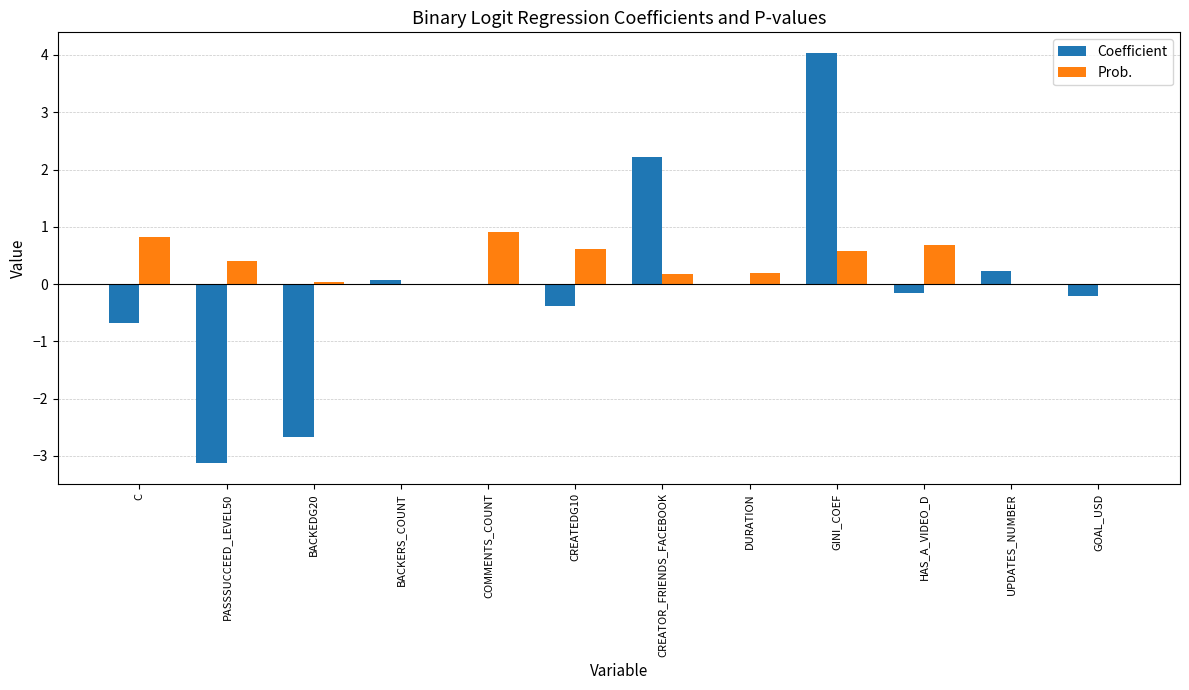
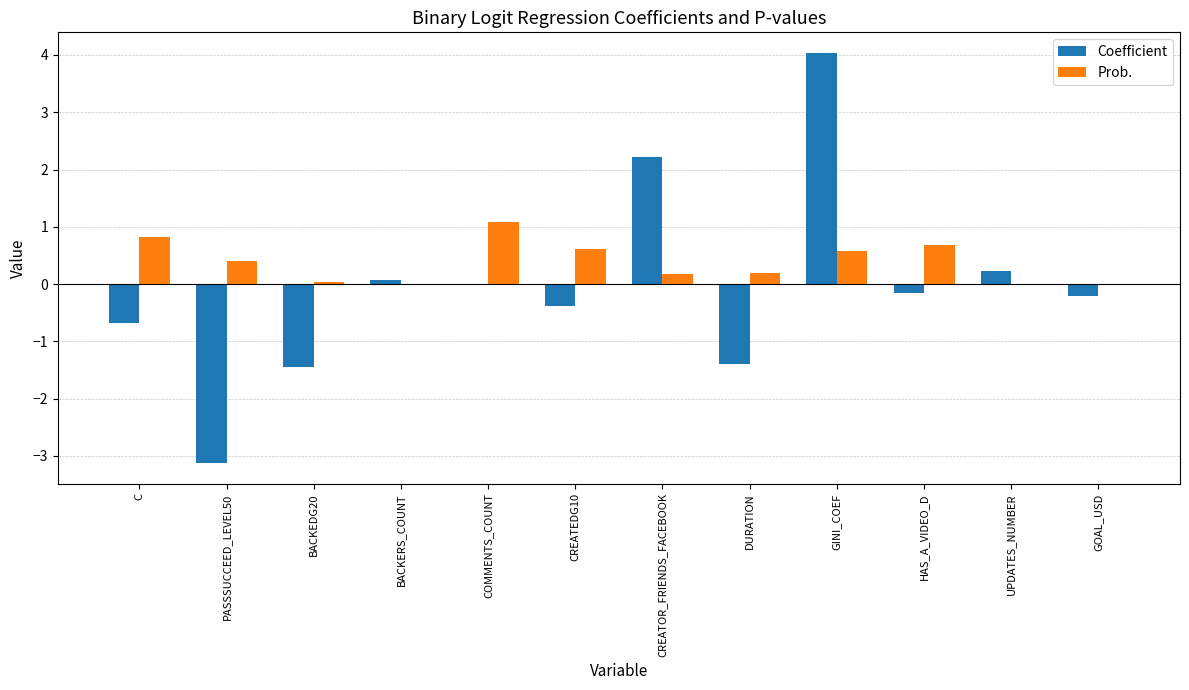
Coefficient, BACKEDG20: -2.7 -> -1.4
Prob., COMMENTS_COUNT: 0.9 -> 1.1
Coefficient, DURATION: 0.0 -> -1.4
